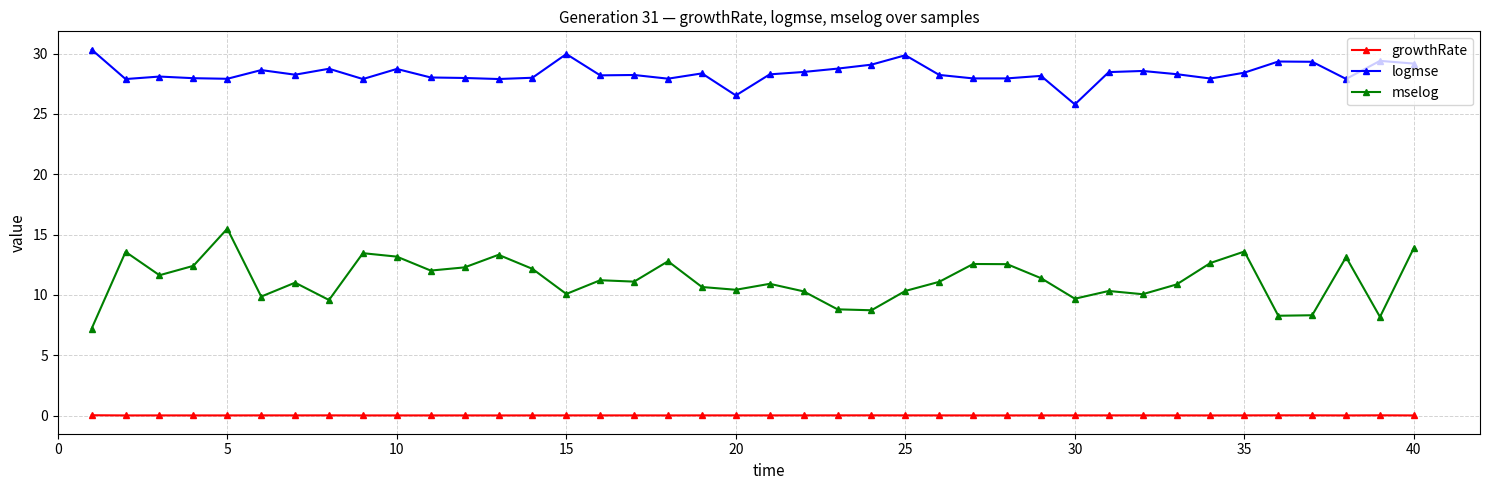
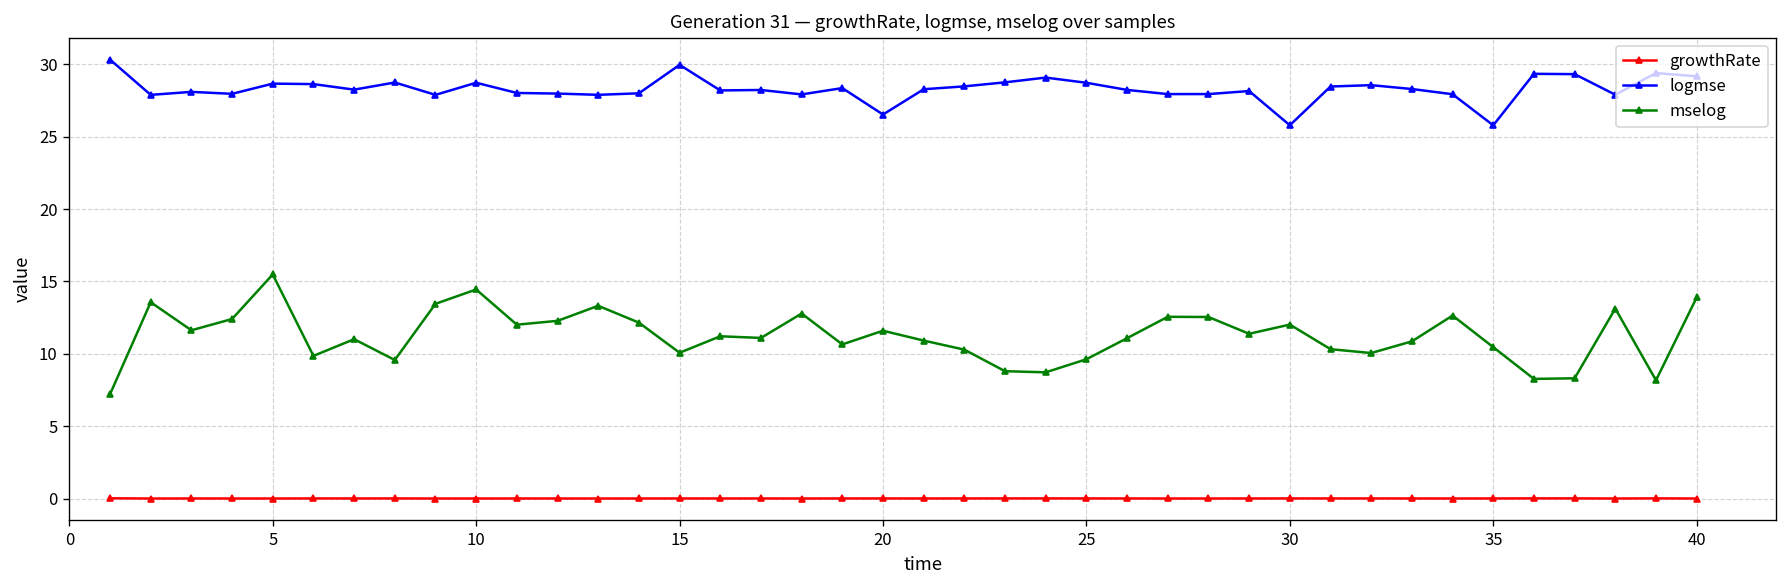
logmse, 5: 27.9 -> 28.7
mselog, 10: 13.2 -> 14.4
mselog, 20: 10.4 -> 11.6
logmse, 25: 29.9 -> 28.7
mselog, 25: 10.3 -> 9.6
mselog, 30: 9.7 -> 12.0
logmse, 35: 28.4 -> 25.8
mselog, 35: 13.6 -> 10.5
